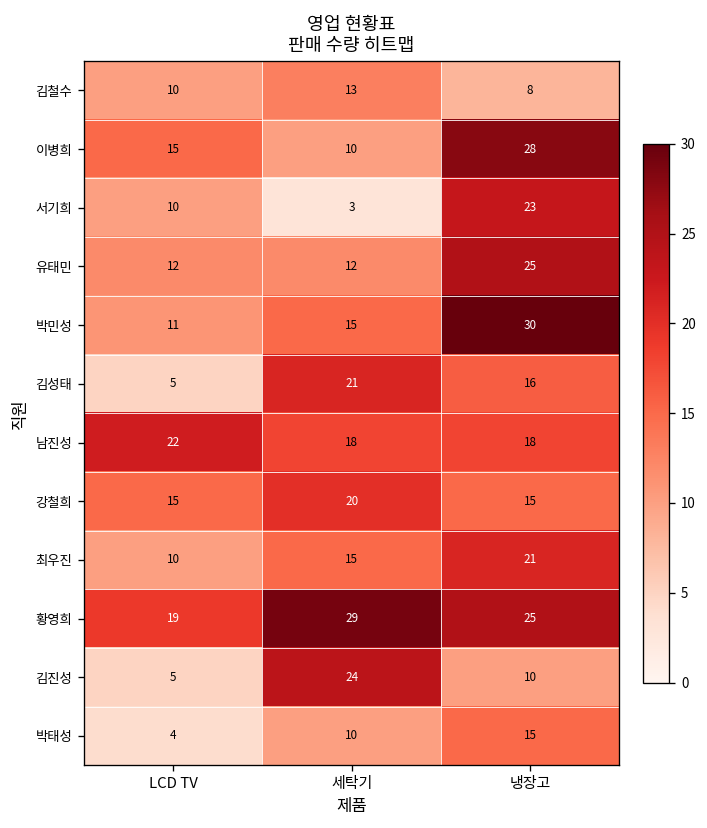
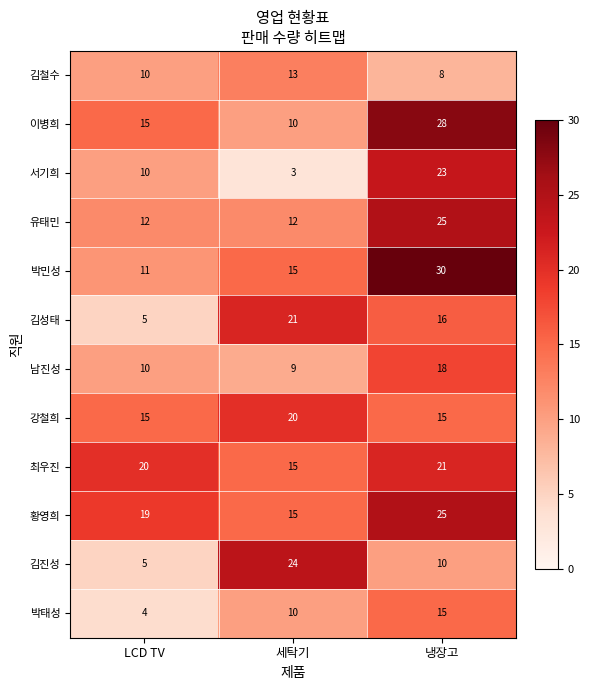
남진성, LCD TV: 22 -> 10
남진성, 세탁기: 18 -> 9
최우진, LCD TV: 10 -> 20
황영희, 세탁기: 29 -> 15
